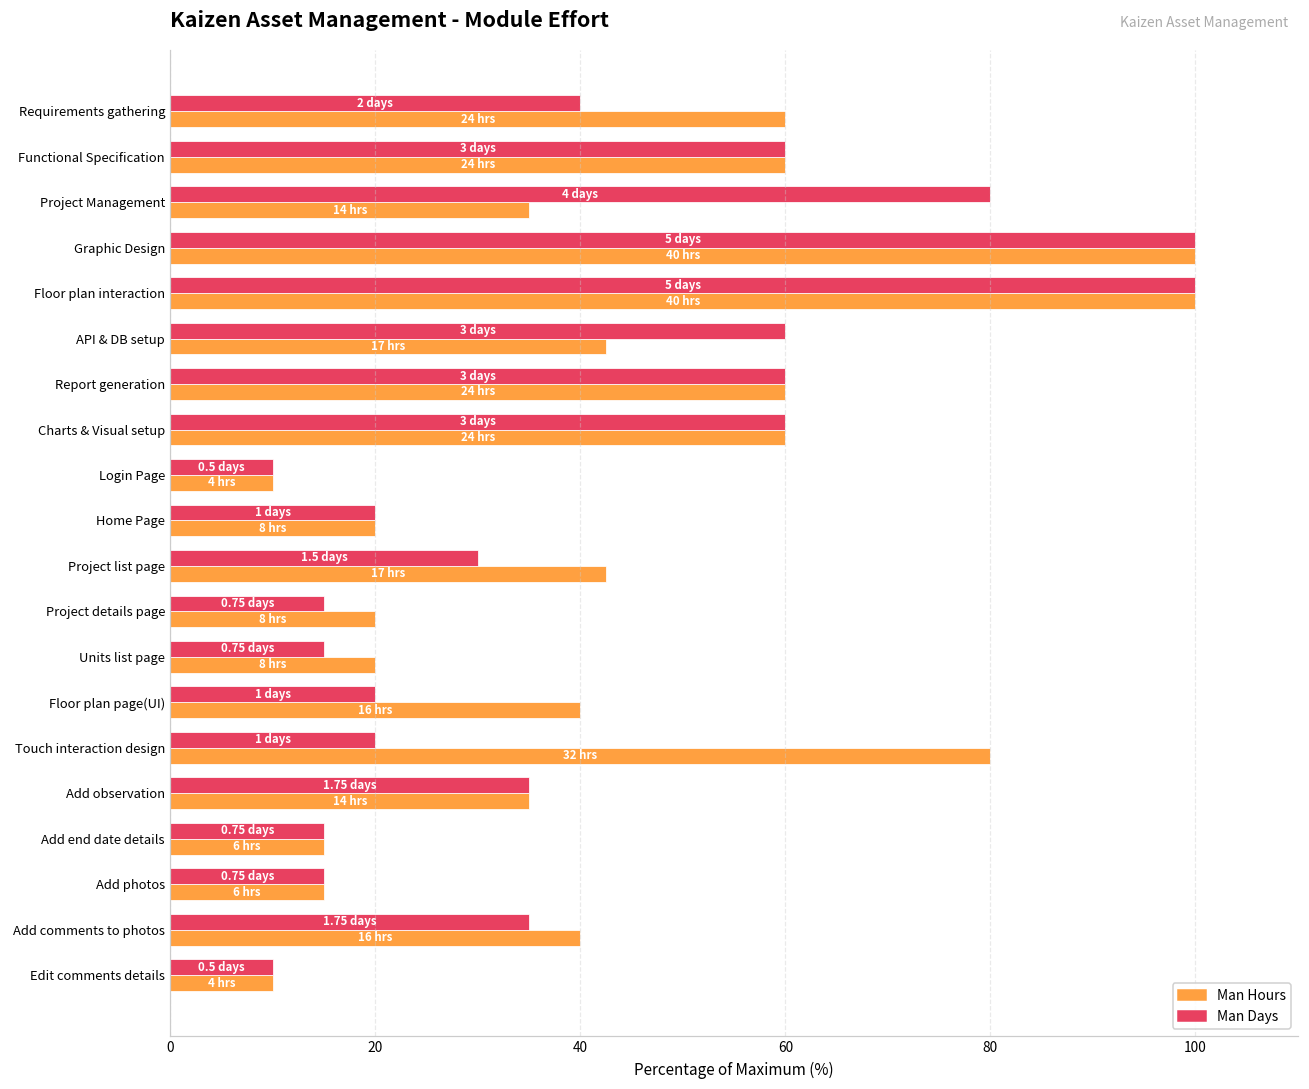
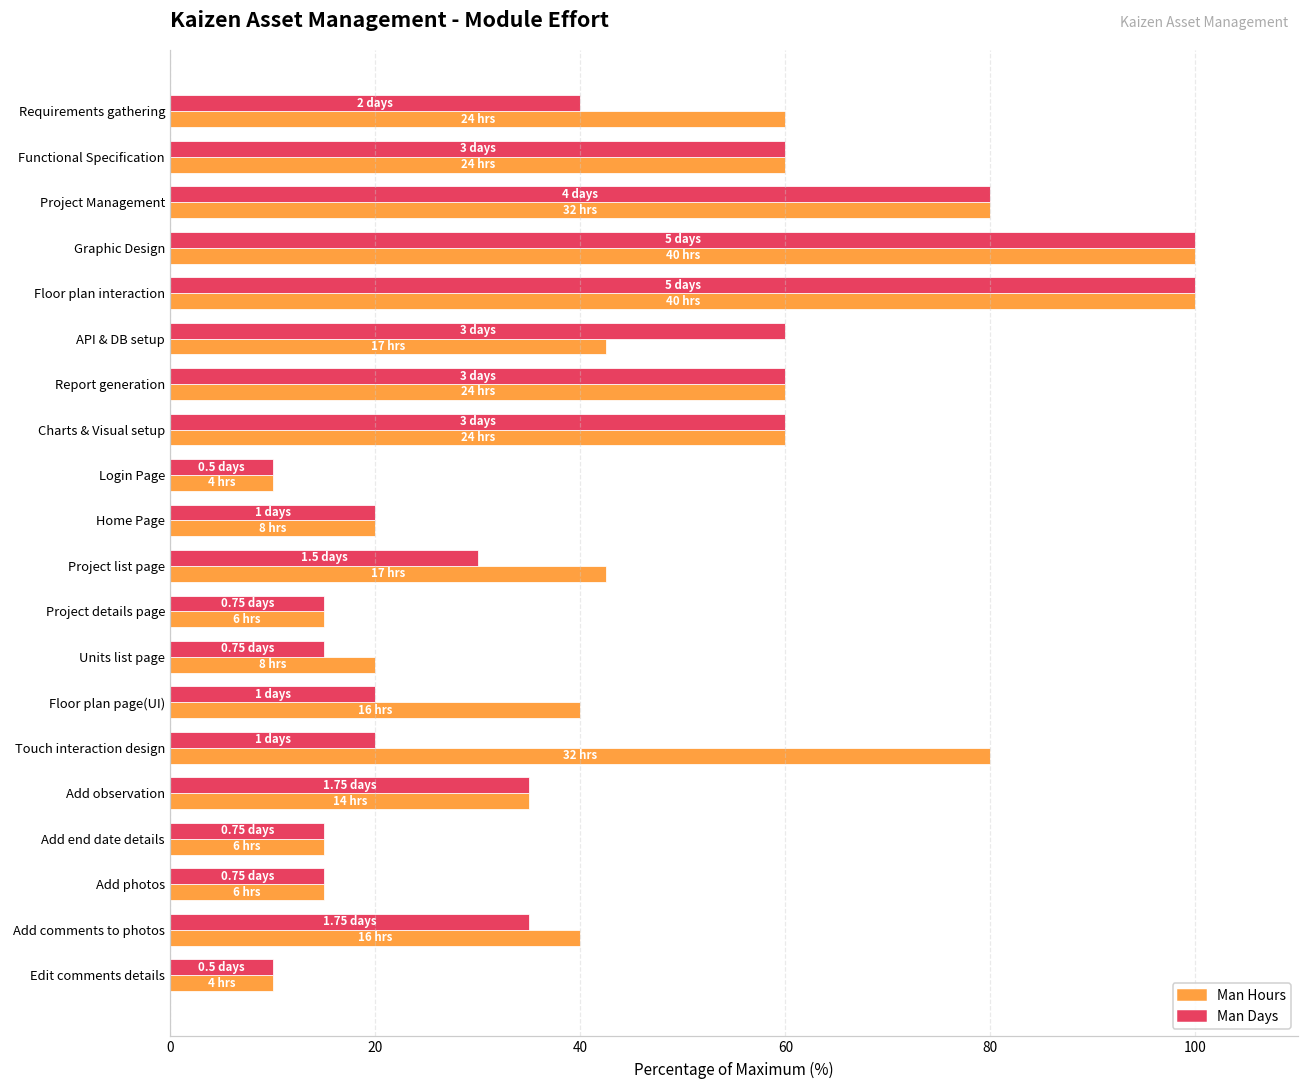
Man Hours, Project Management: 14 -> 32
Man Hours, Project details page: 8 -> 6
